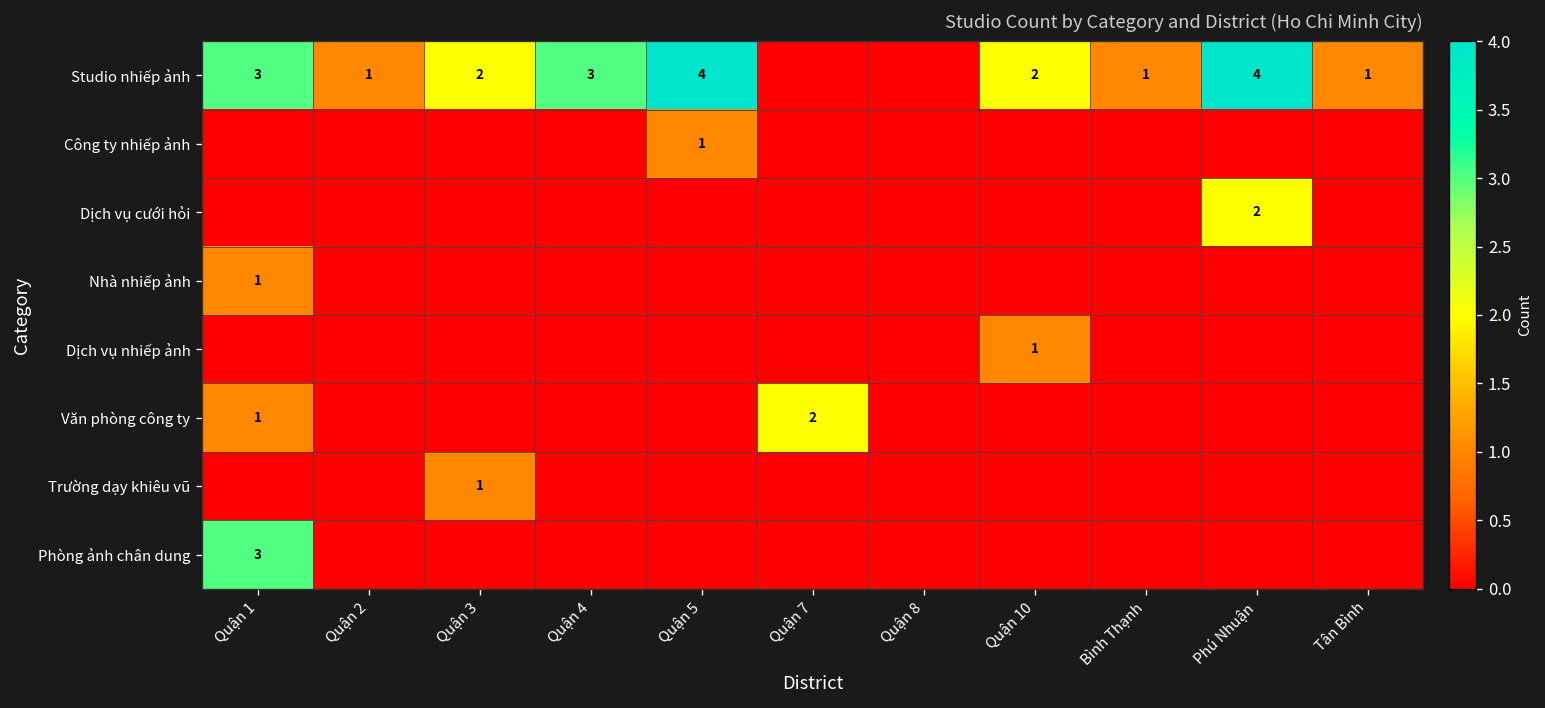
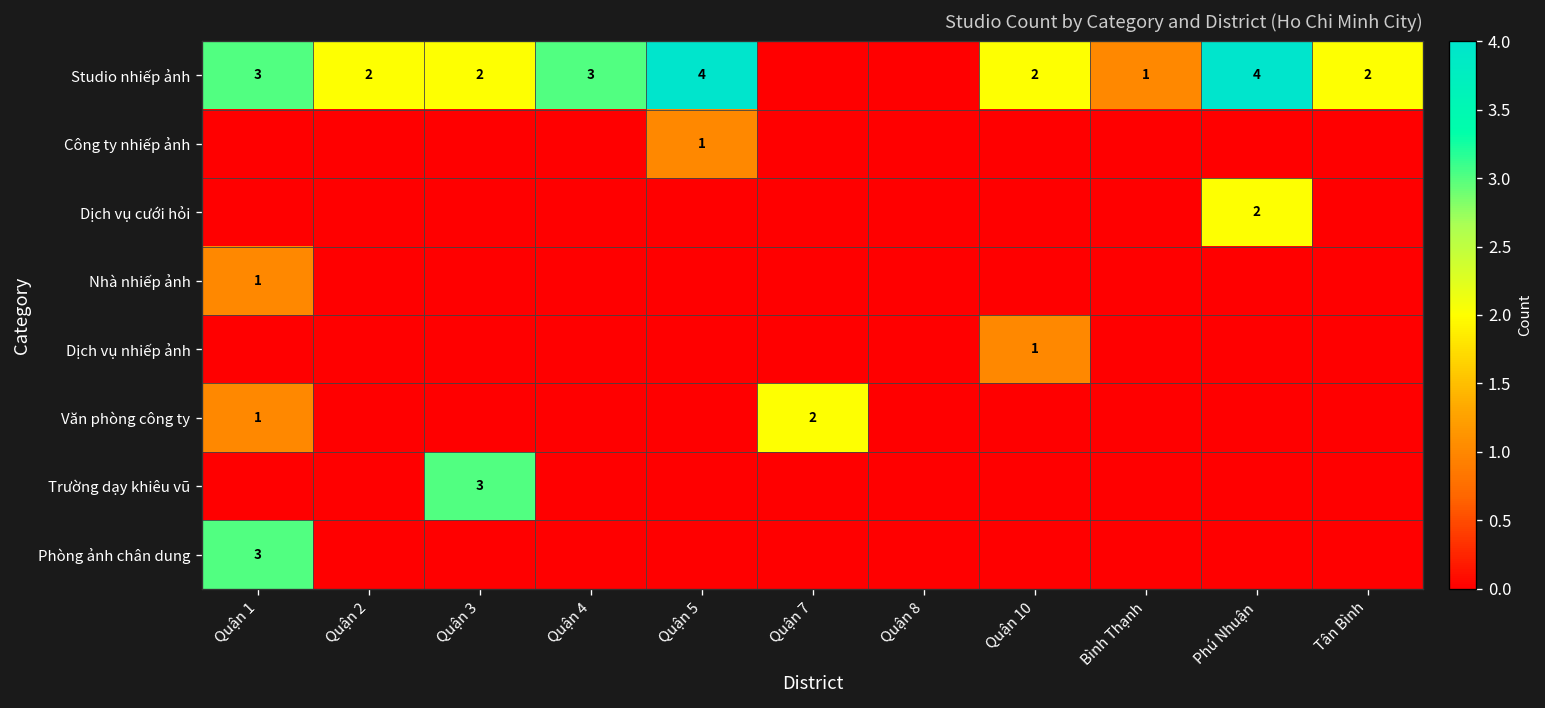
Studio nhiếp ảnh, Quận 2: 1 -> 2
Studio nhiếp ảnh, Tân Bình: 1 -> 2
Trường dạy khiêu vũ, Quận 3: 1 -> 3
